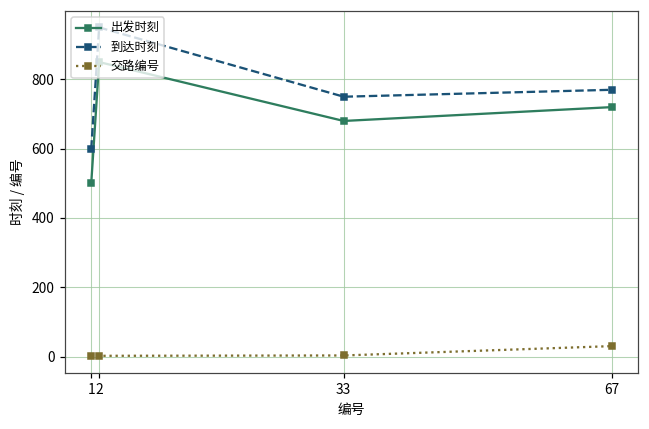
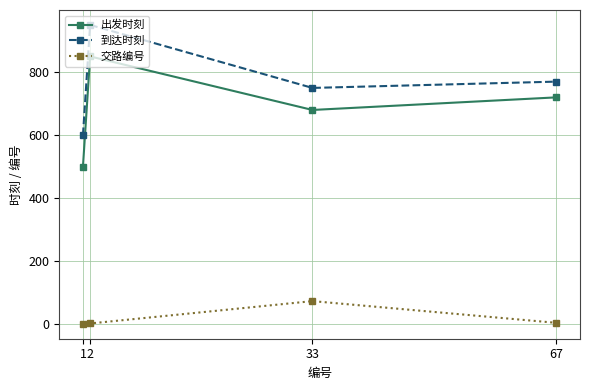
交路编号, 33: 0 -> 70
交路编号, 67: 30 -> 0
